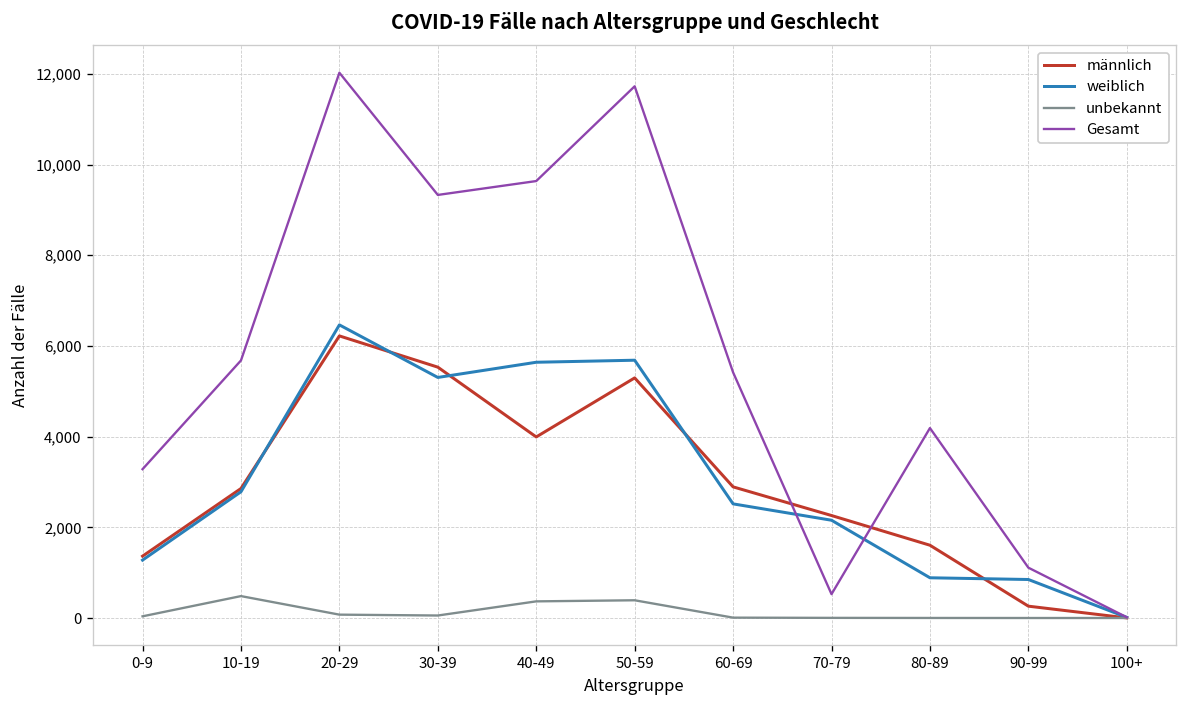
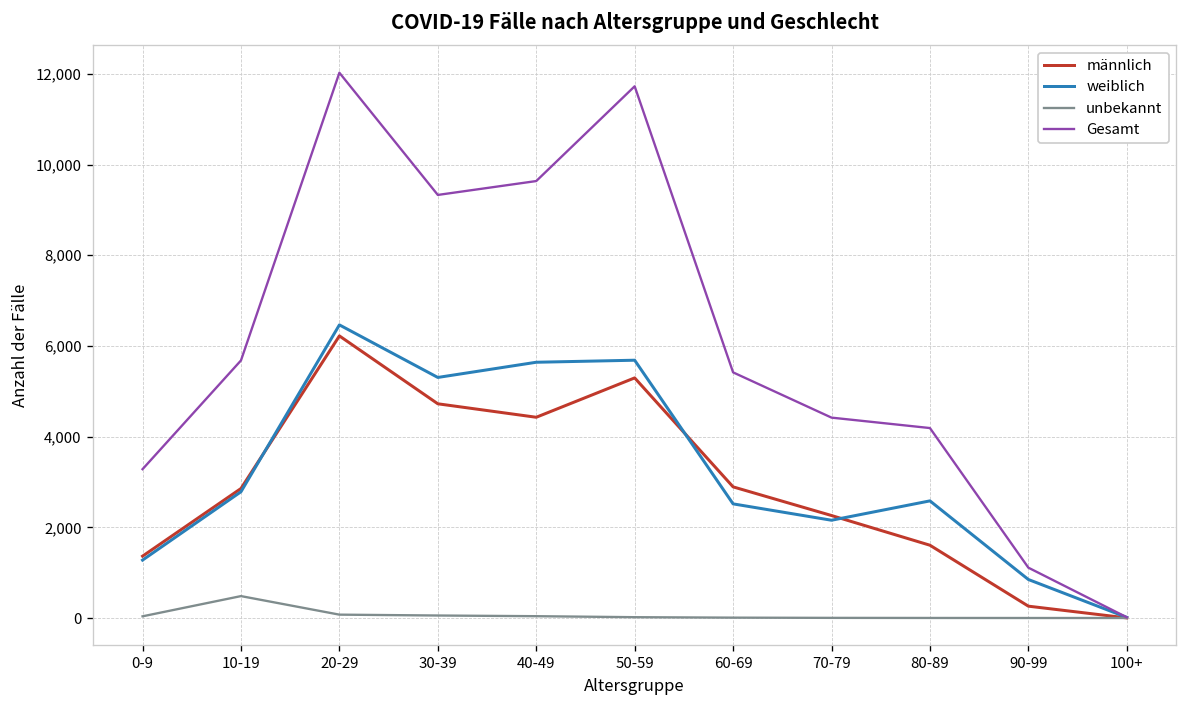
männlich, 30-39: 5,500 -> 4,700
männlich, 40-49: 4,000 -> 4,400
unbekannt, 40-49: 400 -> 0
unbekannt, 50-59: 400 -> 0
Gesamt, 70-79: 500 -> 4,400
weiblich, 80-89: 900 -> 2,600
